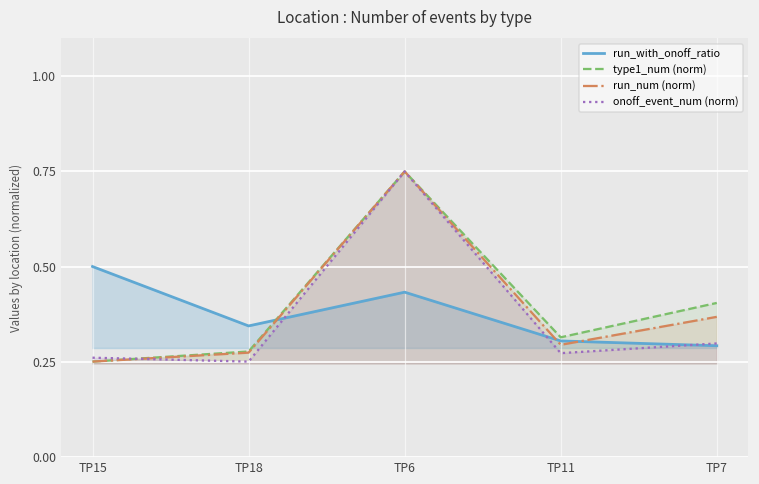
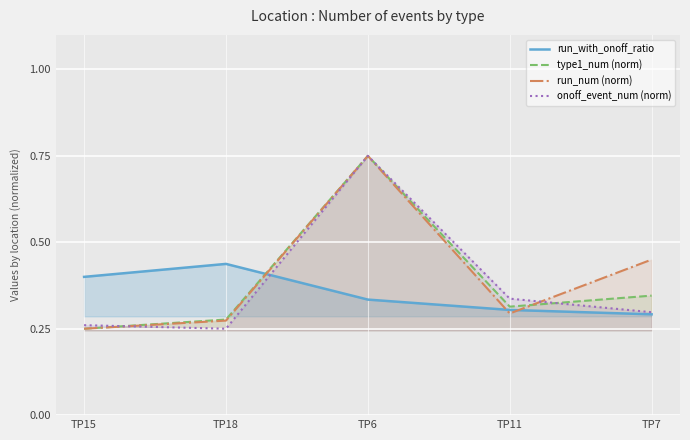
run_with_onoff_ratio, TP15: 0.5 -> 0.4
run_with_onoff_ratio, TP18: 0.34 -> 0.44
run_with_onoff_ratio, TP6: 0.43 -> 0.33
onoff_event_num (norm), TP11: 0.27 -> 0.34
type1_num (norm), TP7: 0.40 -> 0.35
run_num (norm), TP7: 0.37 -> 0.45
